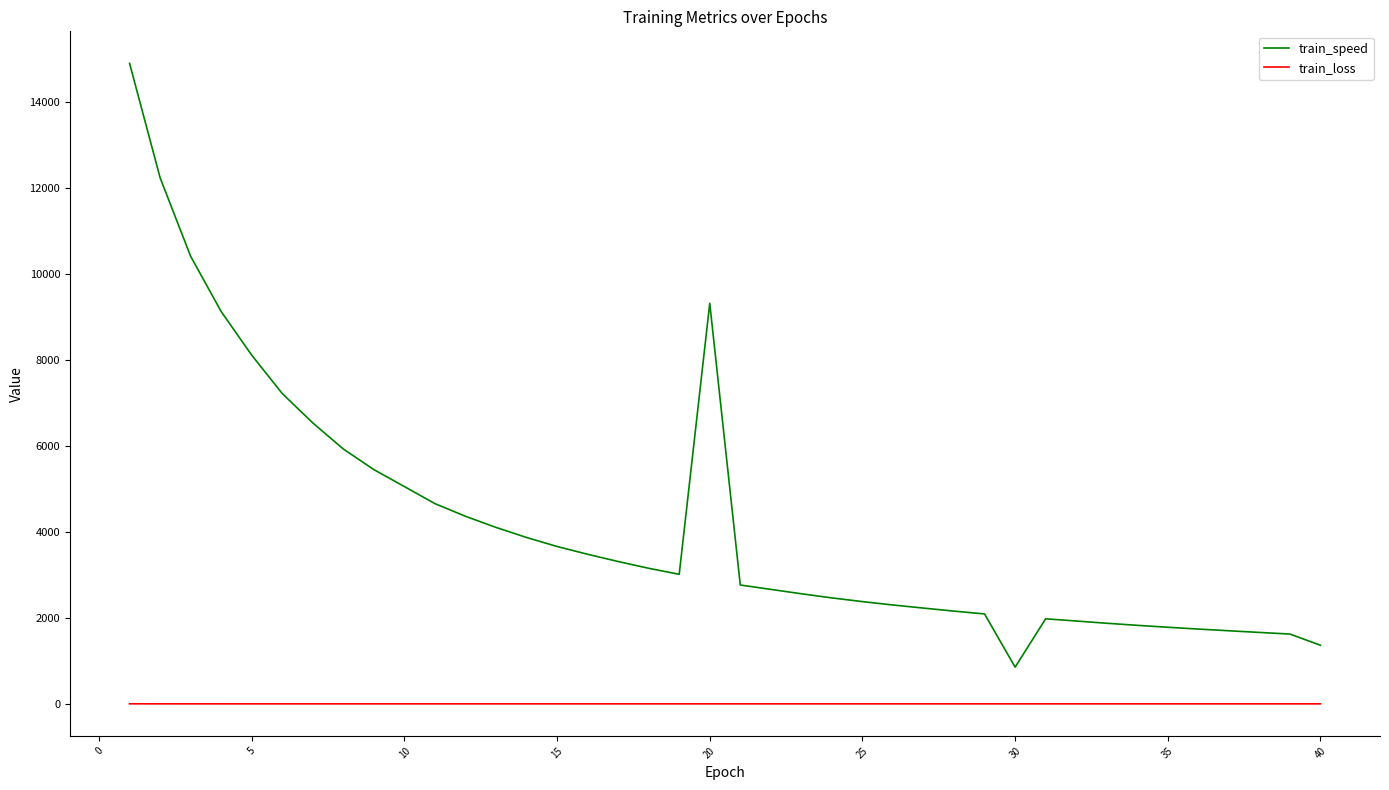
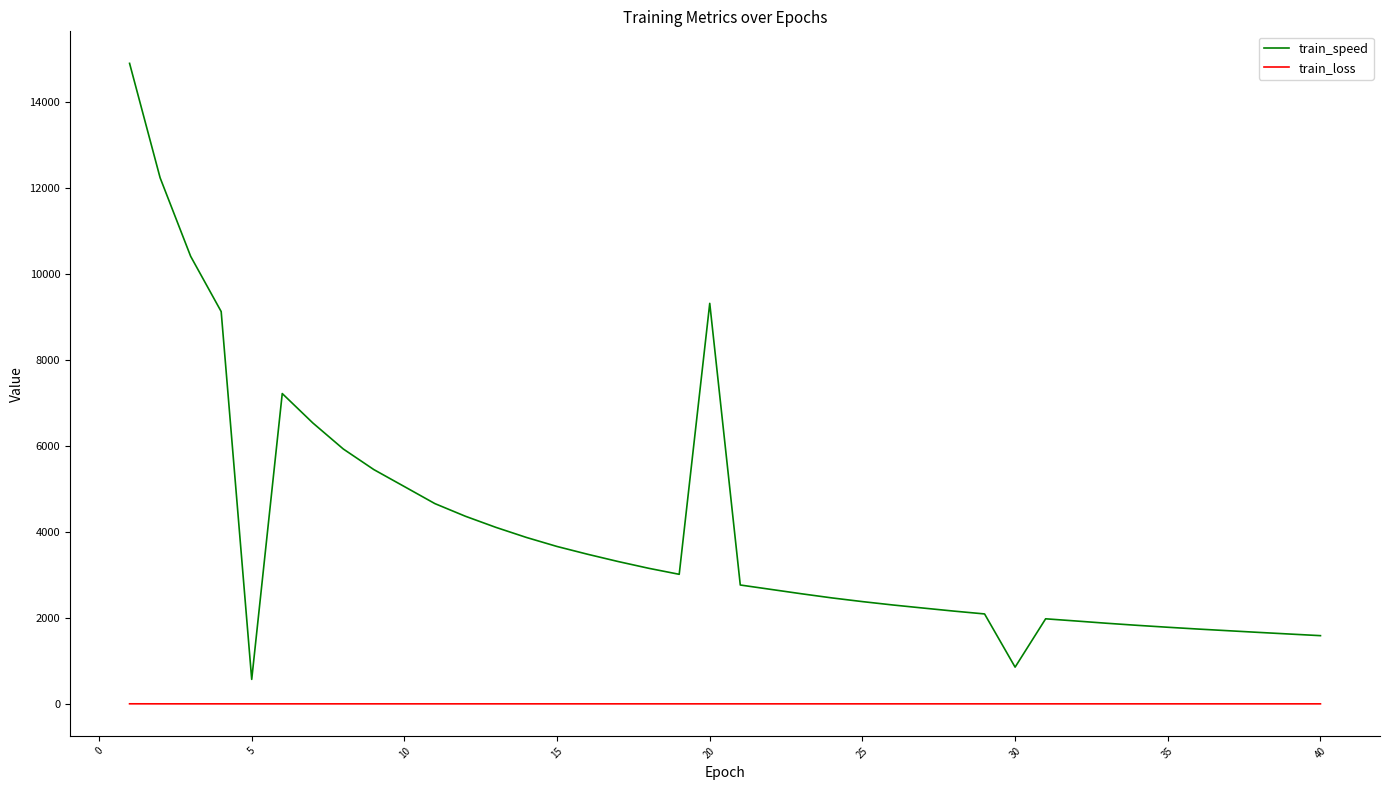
train_speed, 5: 8100 -> 600
train_speed, 40: 1400 -> 1600
